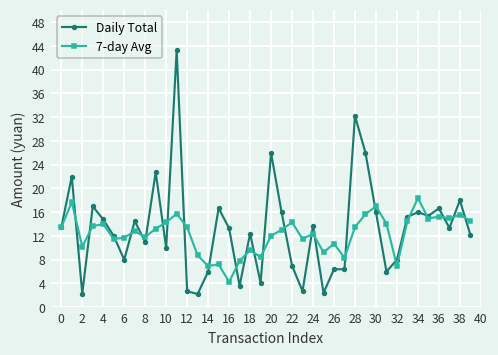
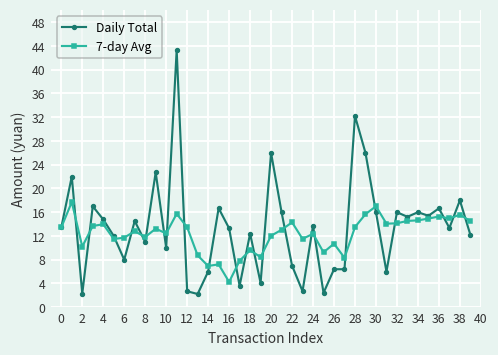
7-day Avg, 10: 14 -> 12
Daily Total, 32: 8 -> 16
7-day Avg, 32: 7 -> 14
7-day Avg, 34: 18 -> 15
